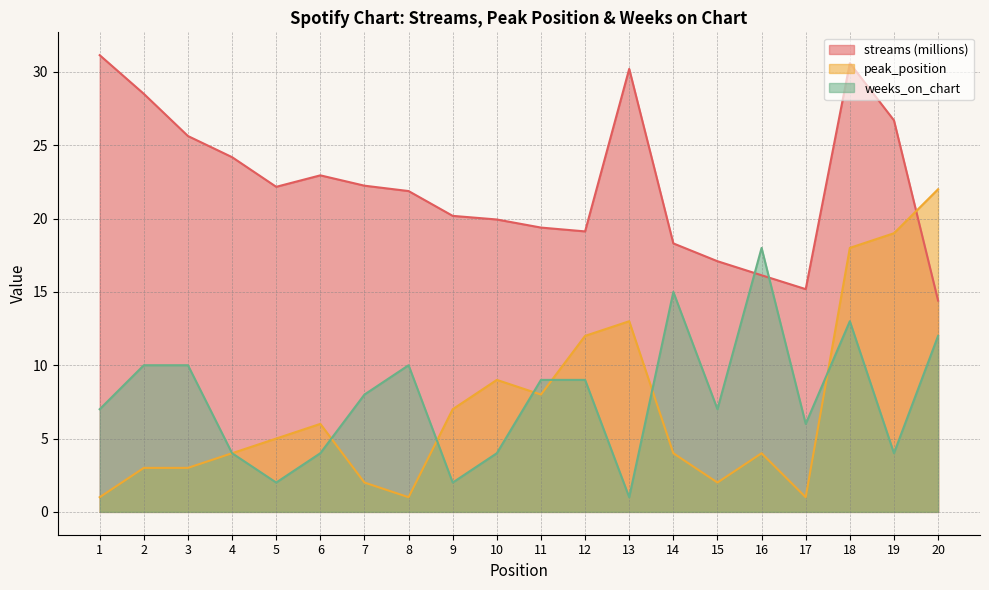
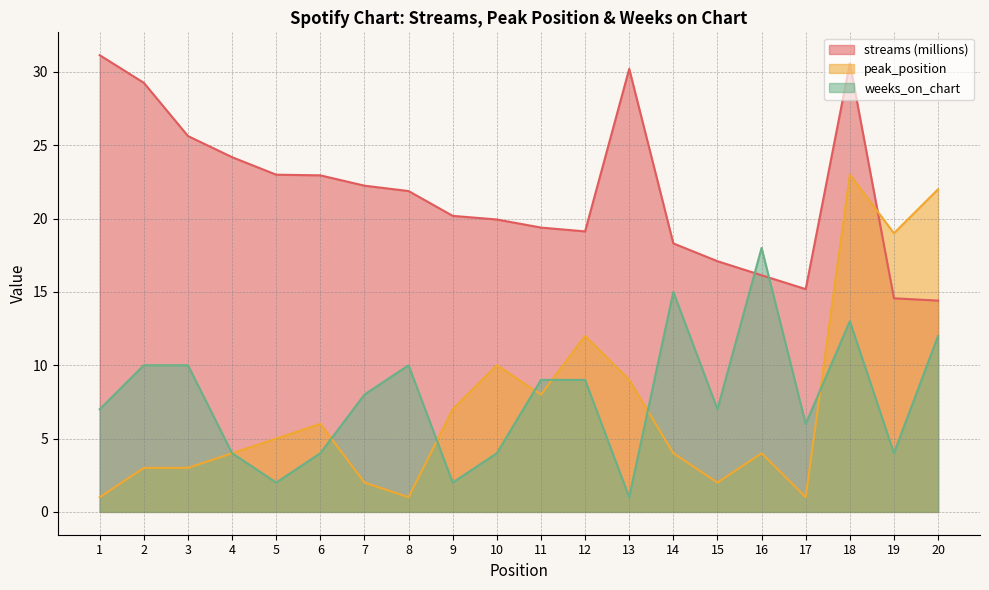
streams (millions), 2: 28.5 -> 29.3
streams (millions), 5: 22.2 -> 23.0
peak_position, 10: 9 -> 10
peak_position, 13: 13 -> 9
peak_position, 18: 18 -> 23
streams (millions), 19: 26.7 -> 14.6
